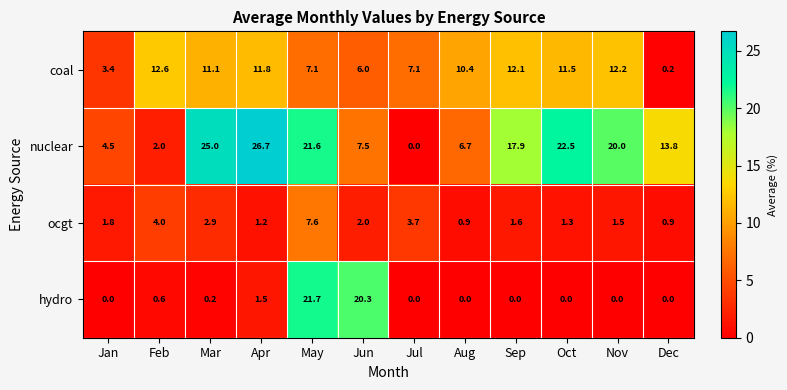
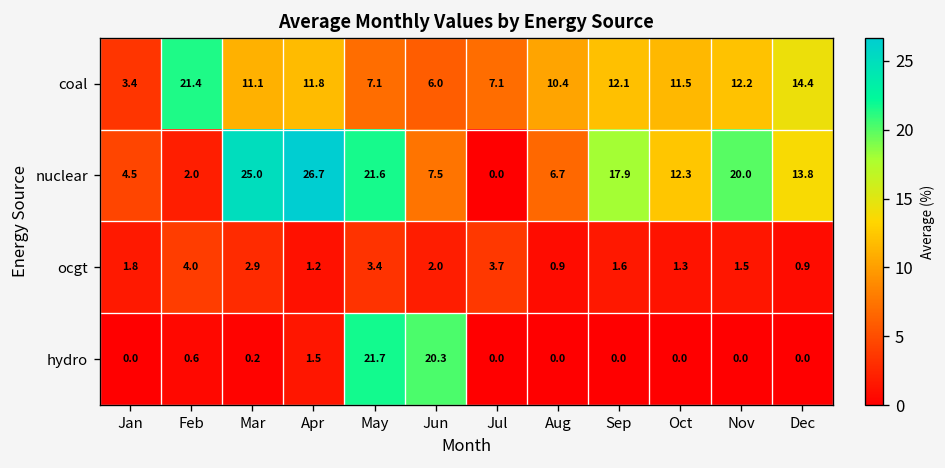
coal, Feb: 12.6 -> 21.4
coal, Dec: 0.2 -> 14.4
nuclear, Oct: 22.5 -> 12.3
ocgt, May: 7.6 -> 3.4
